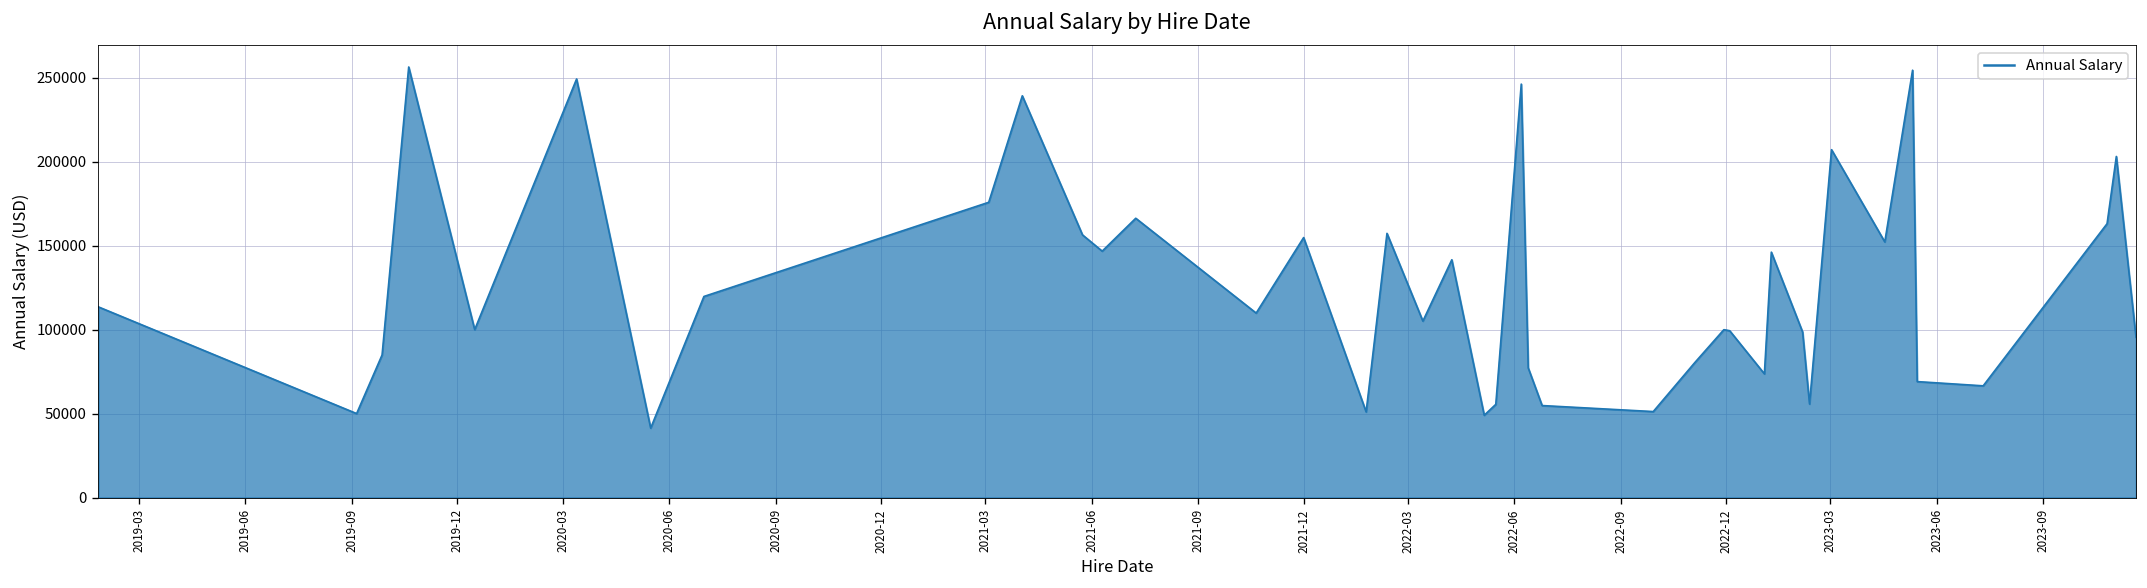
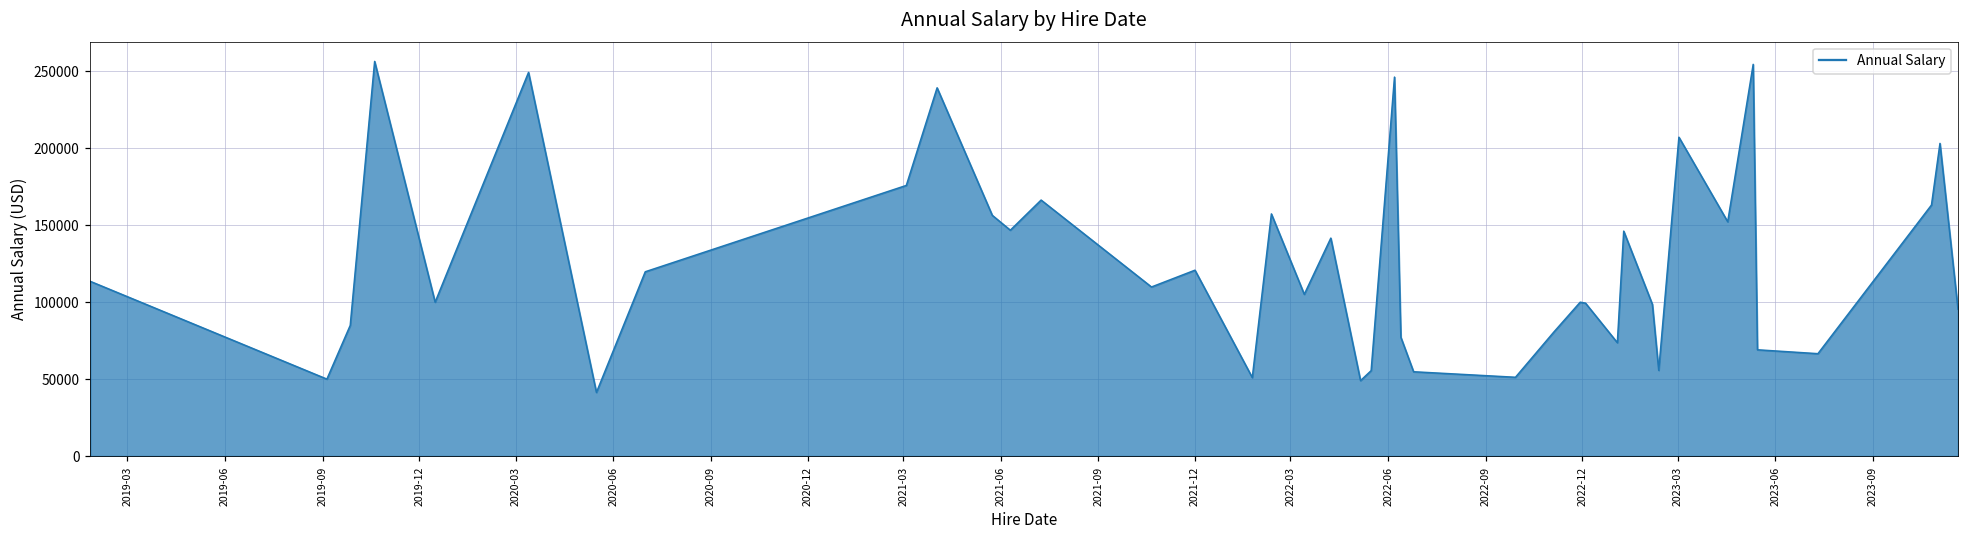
2021-12: 155000 -> 121000
